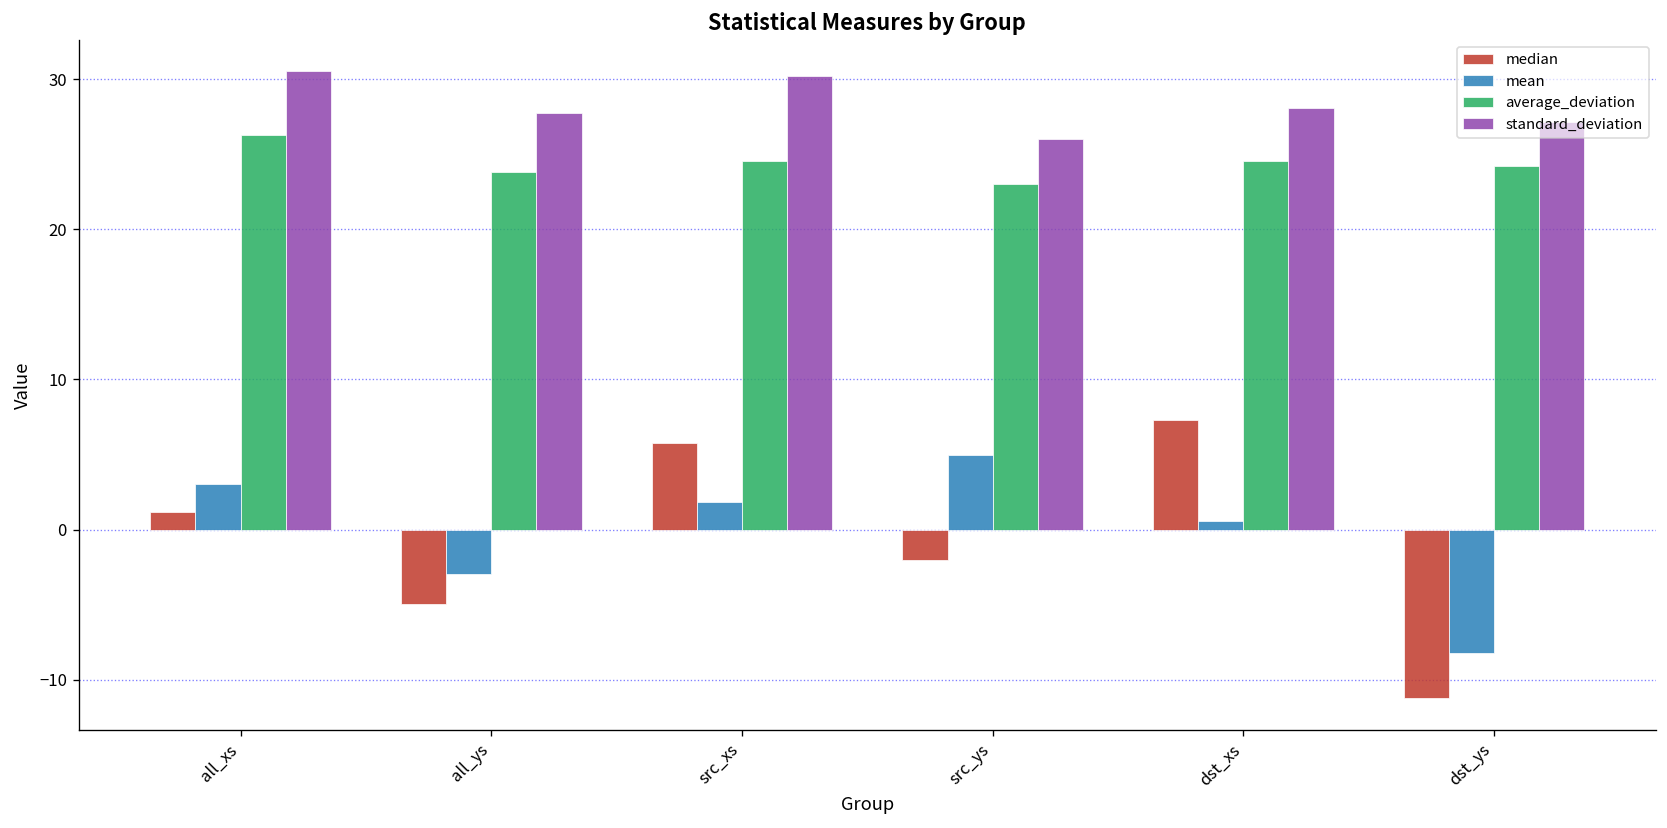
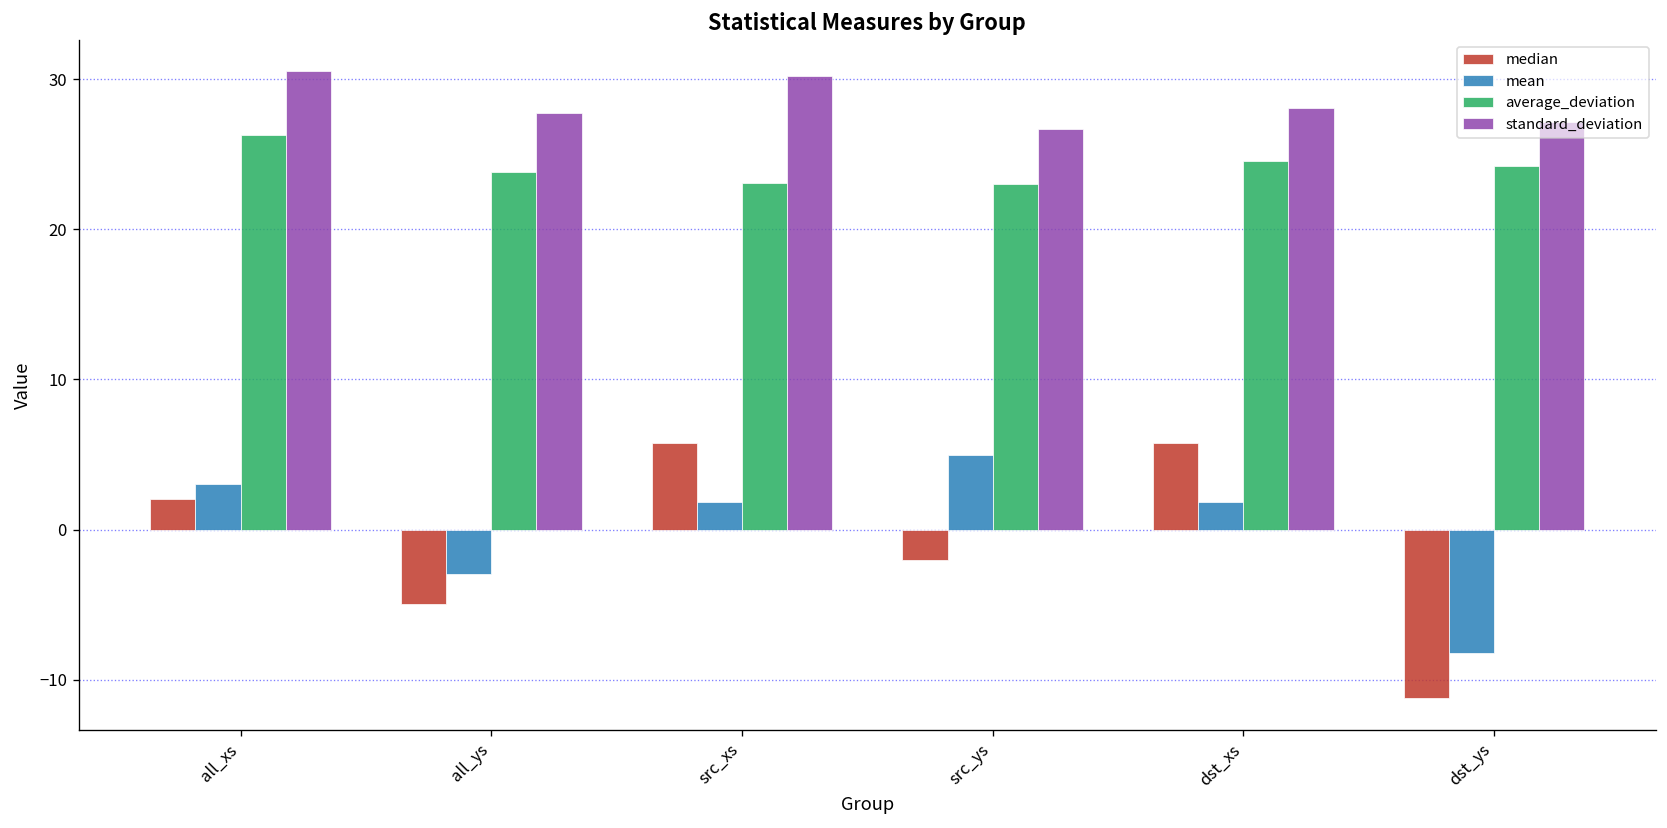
median, all_xs: 1.2 -> 2.0
average_deviation, src_xs: 24.6 -> 23.1
standard_deviation, src_ys: 26.0 -> 26.7
median, dst_xs: 7.3 -> 5.8
mean, dst_xs: 0.5 -> 1.8
